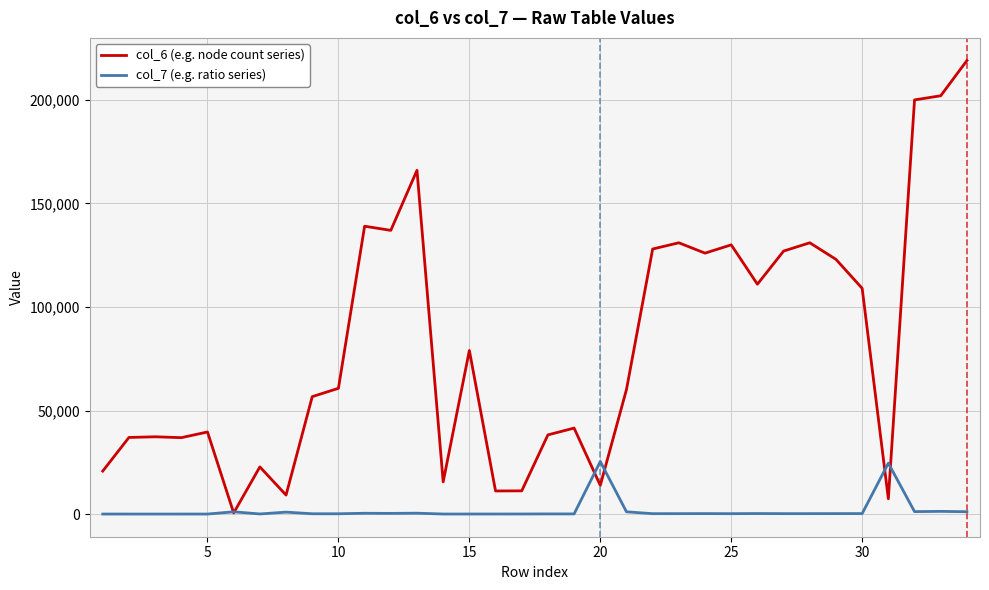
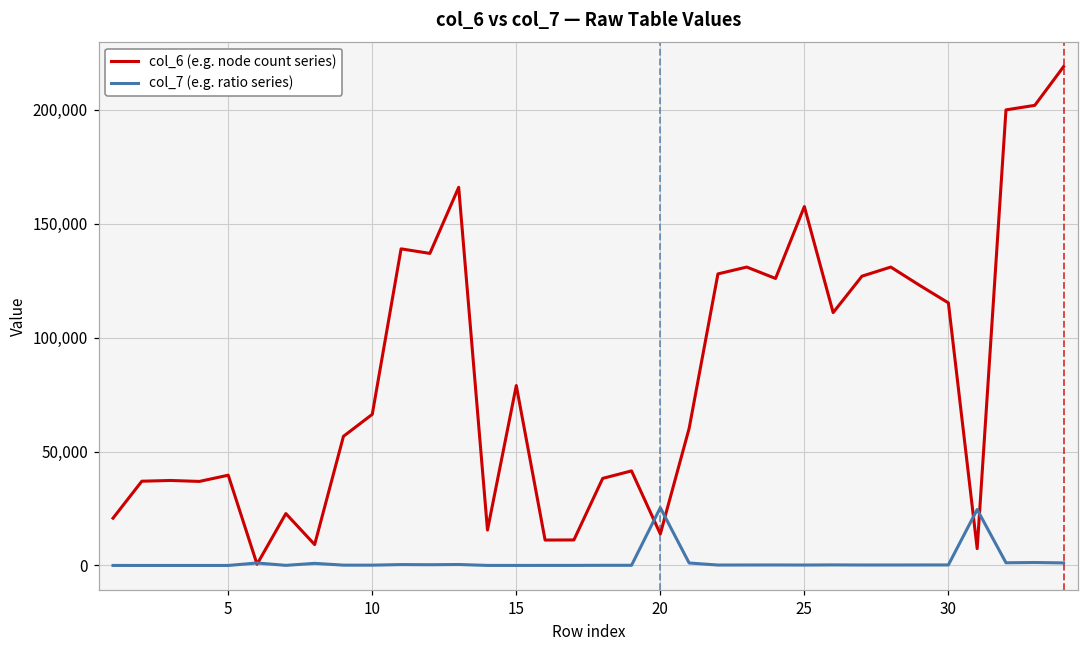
col_6 (e.g. node count series), 10: 61,000 -> 66,000
col_6 (e.g. node count series), 25: 130,000 -> 158,000
col_6 (e.g. node count series), 30: 109,000 -> 115,000
